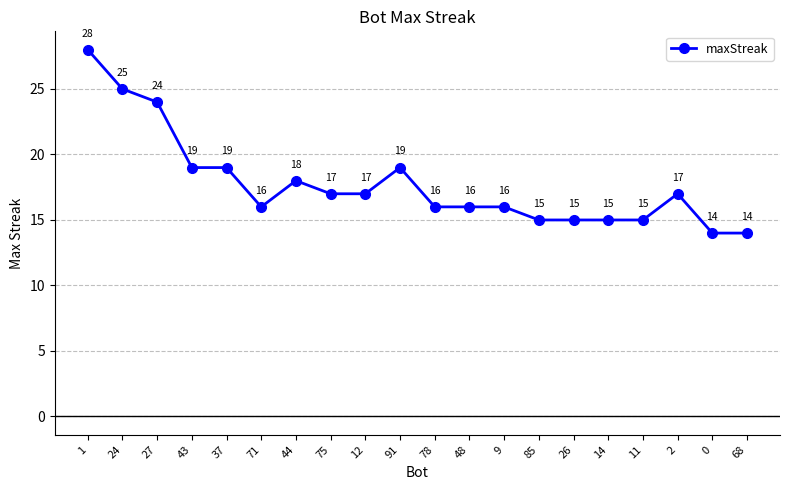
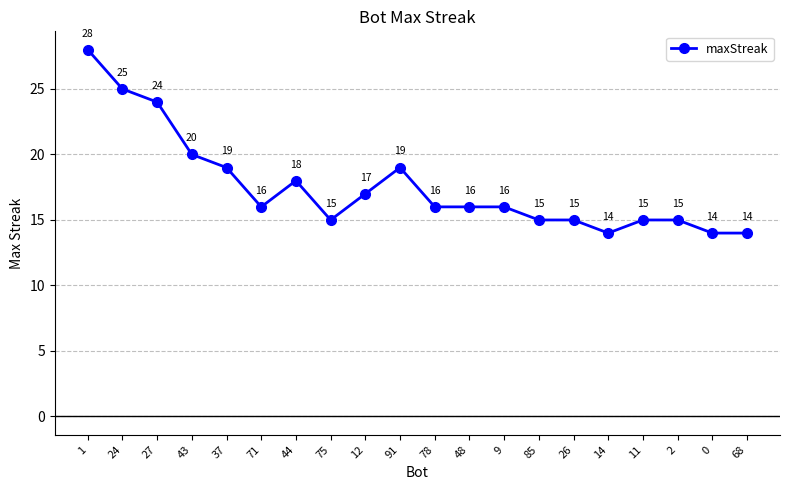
43: 19 -> 20
75: 17 -> 15
14: 15 -> 14
2: 17 -> 15
